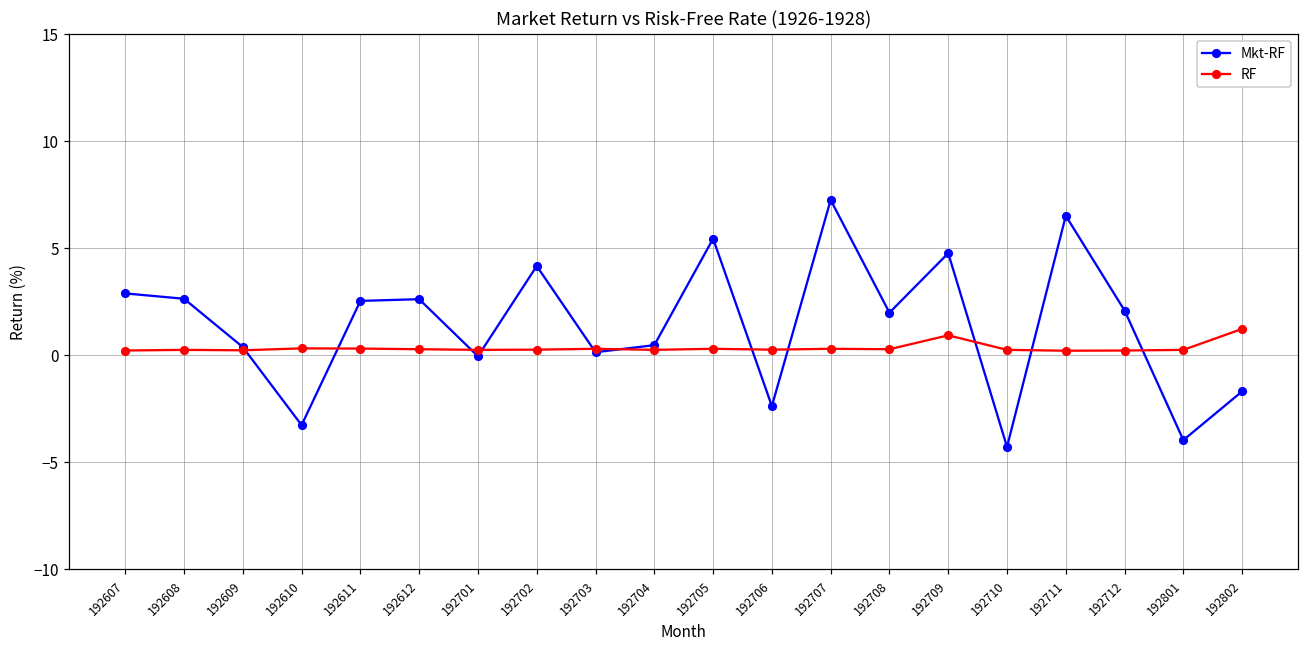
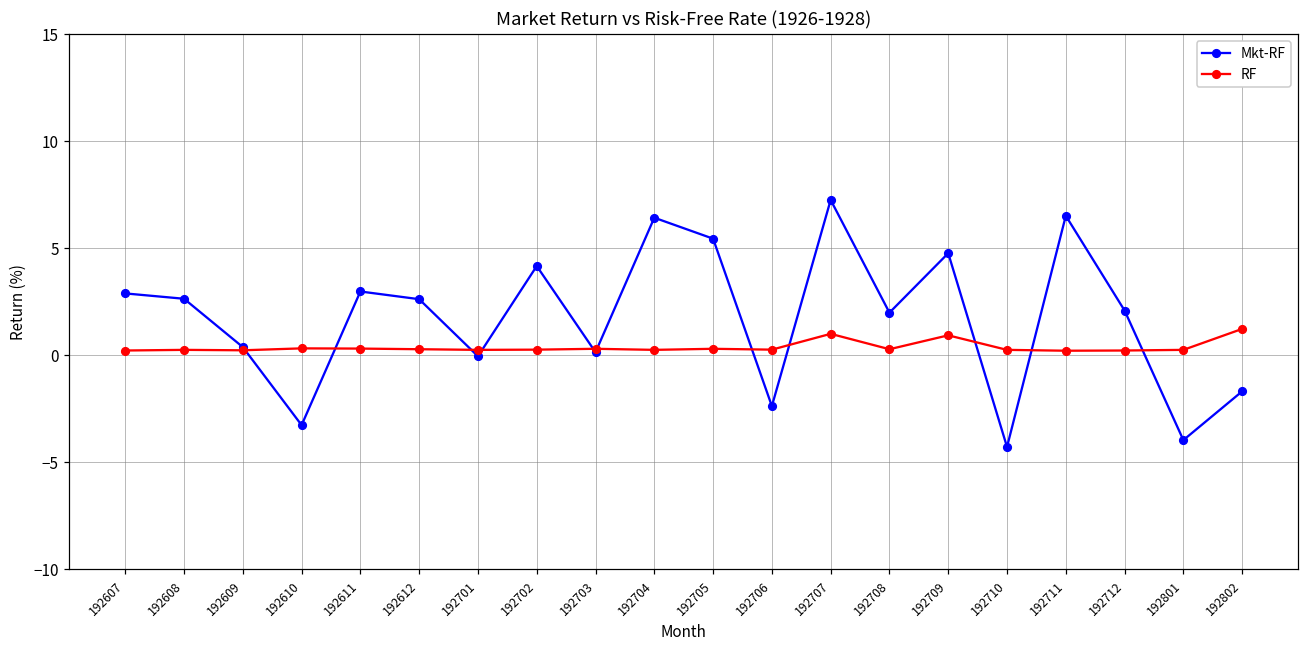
Mkt-RF, 192611: 2.5 -> 3.0
Mkt-RF, 192704: 0.5 -> 6.4
RF, 192707: 0.3 -> 1.0
